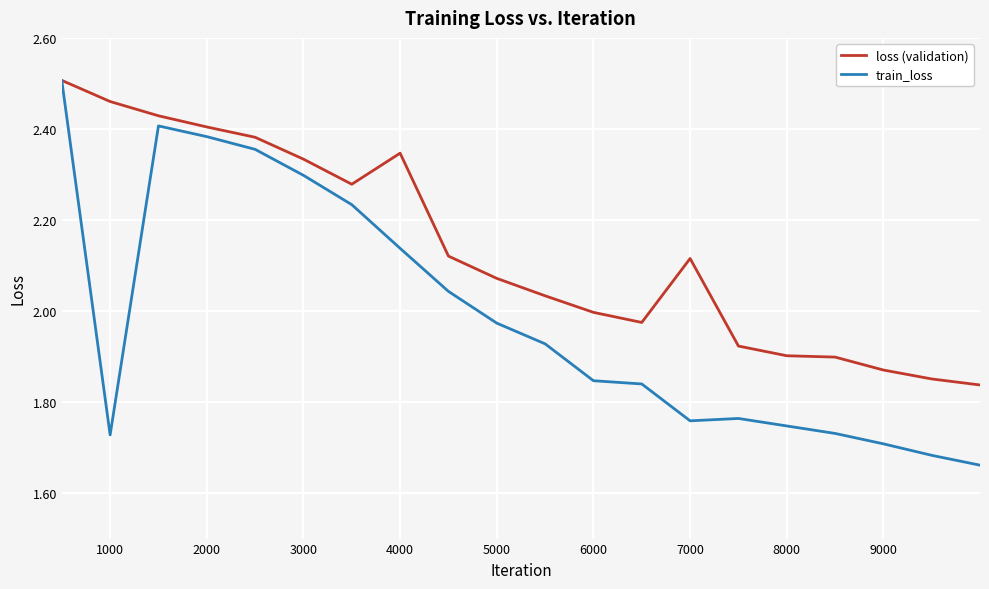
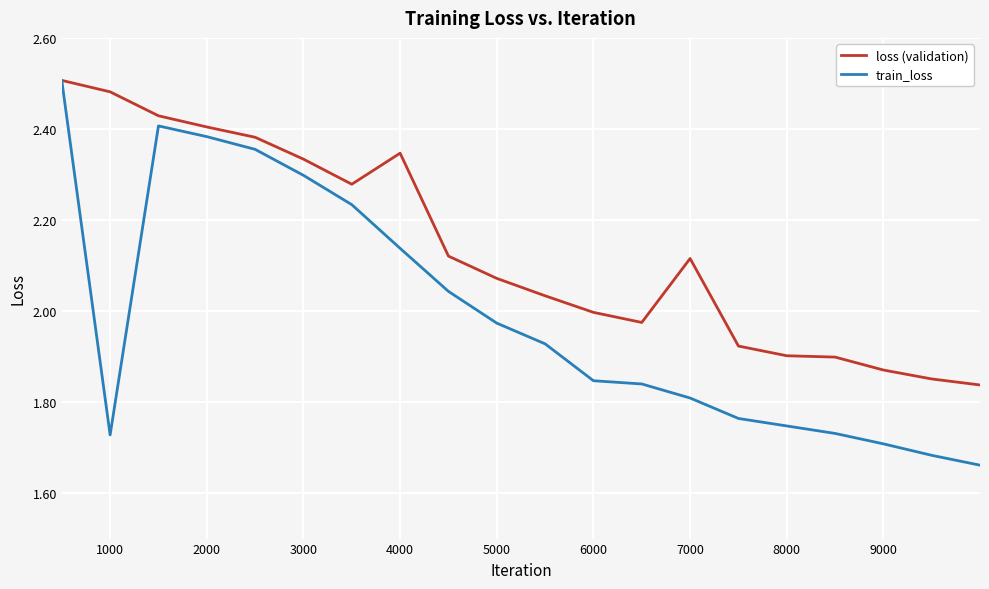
loss (validation), 1000: 2.46 -> 2.48
train_loss, 7000: 1.76 -> 1.81
